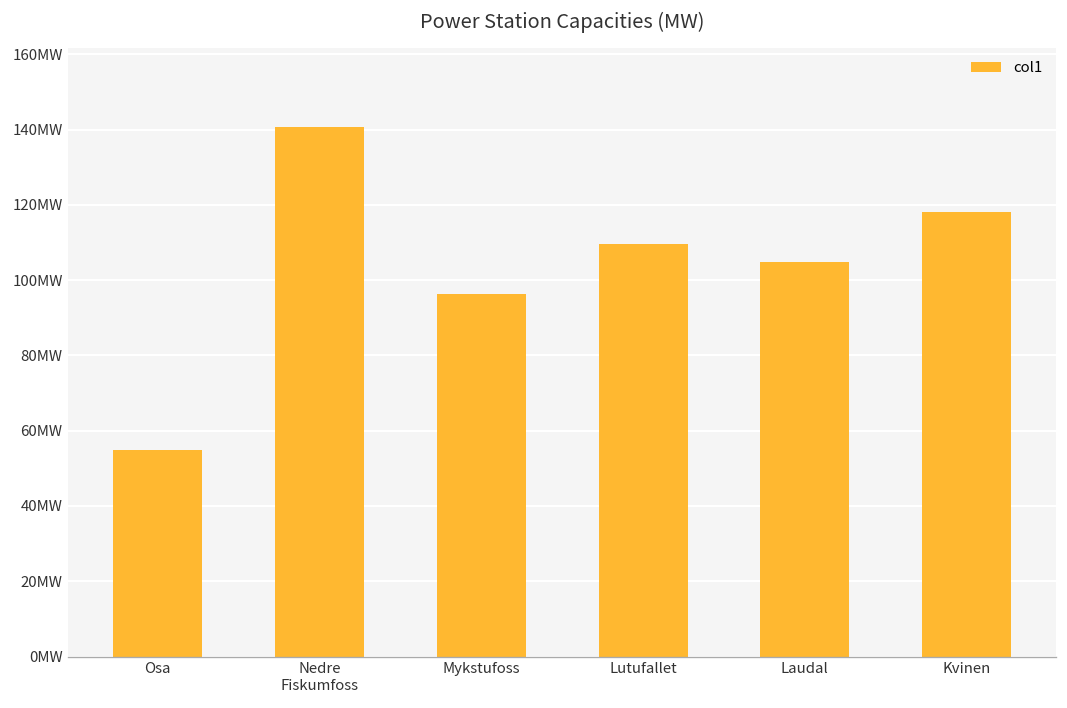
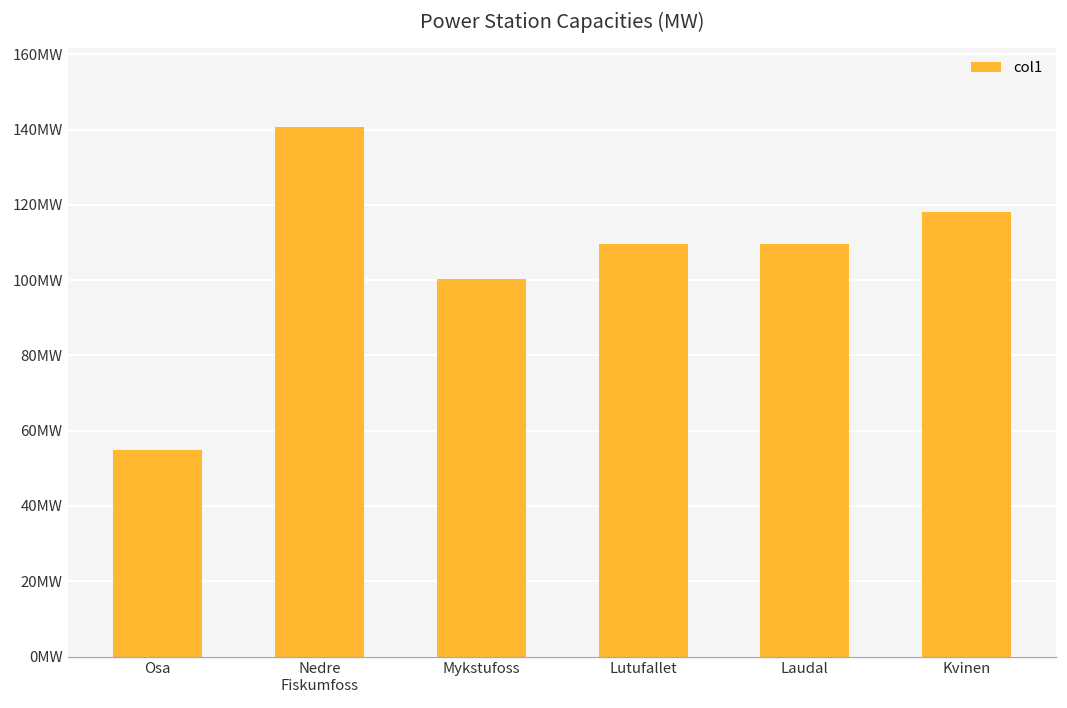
Mykstufoss: 96MW -> 100MW
Laudal: 105MW -> 110MW
